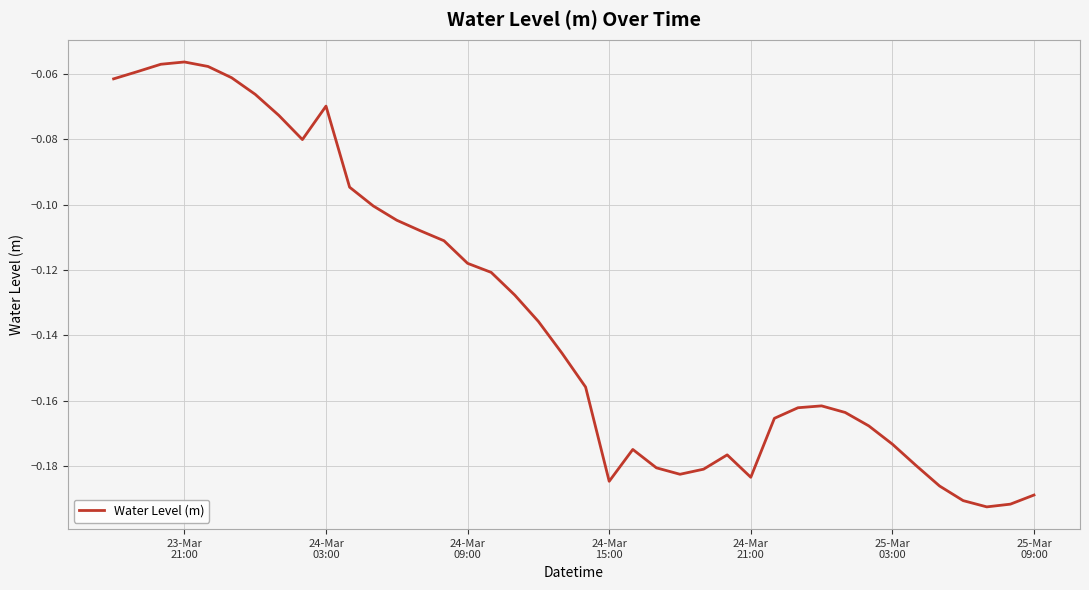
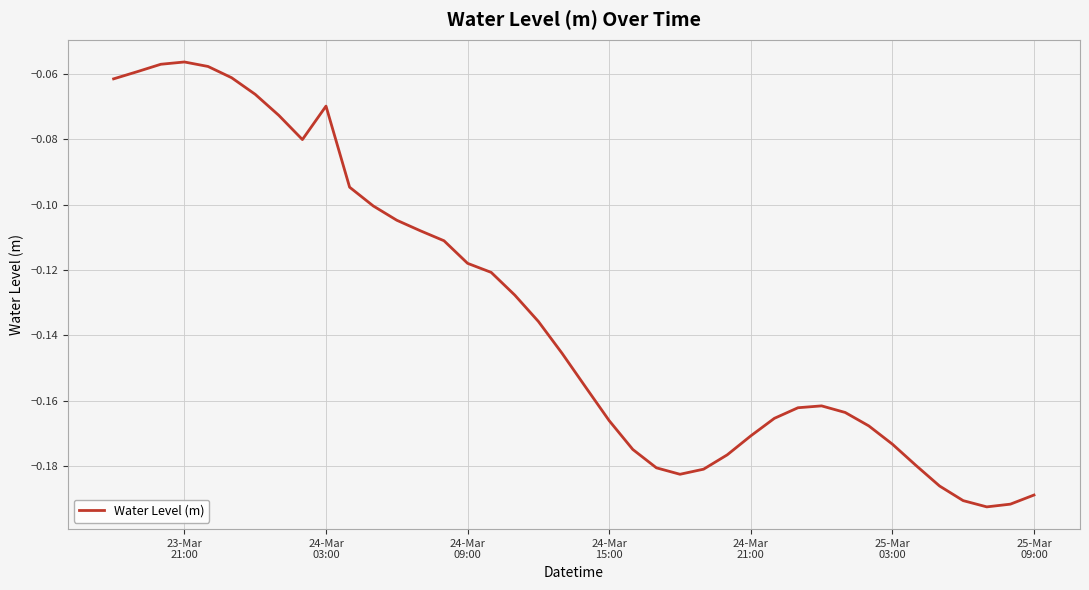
24-Mar 15:00: -0.185 -> -0.166
24-Mar 21:00: -0.183 -> -0.171
